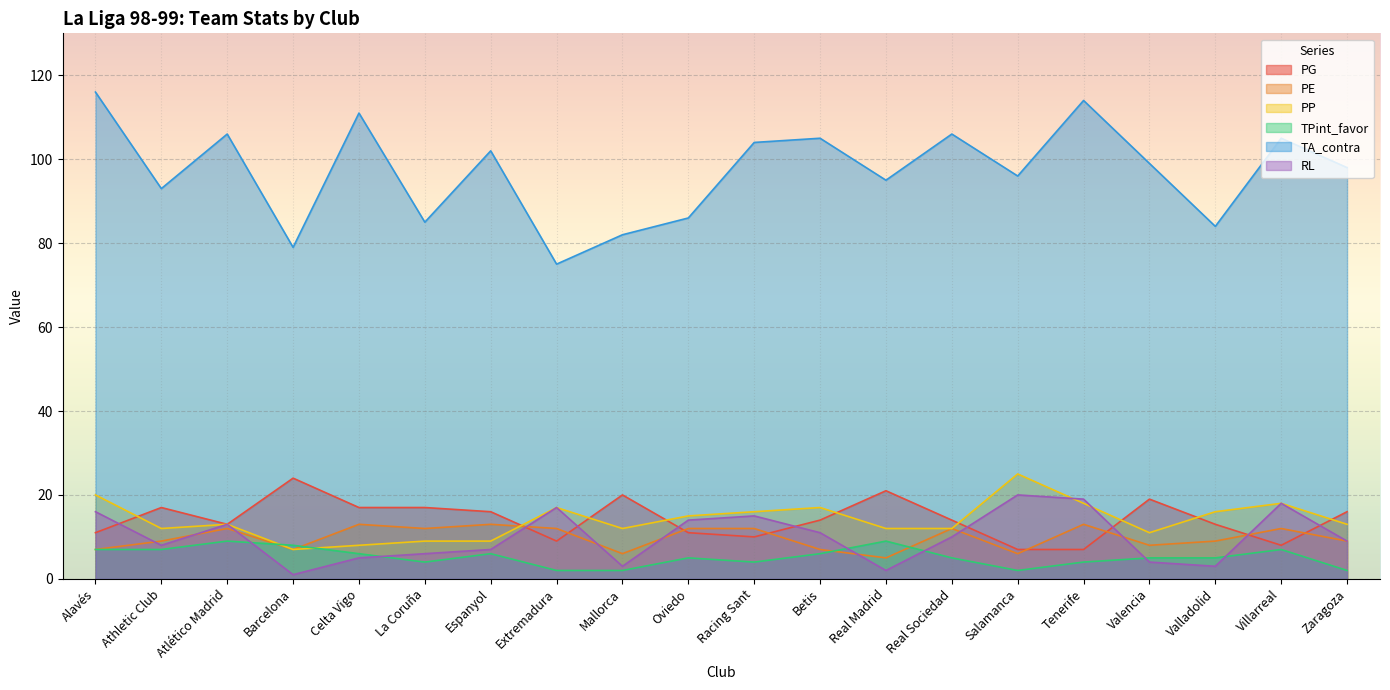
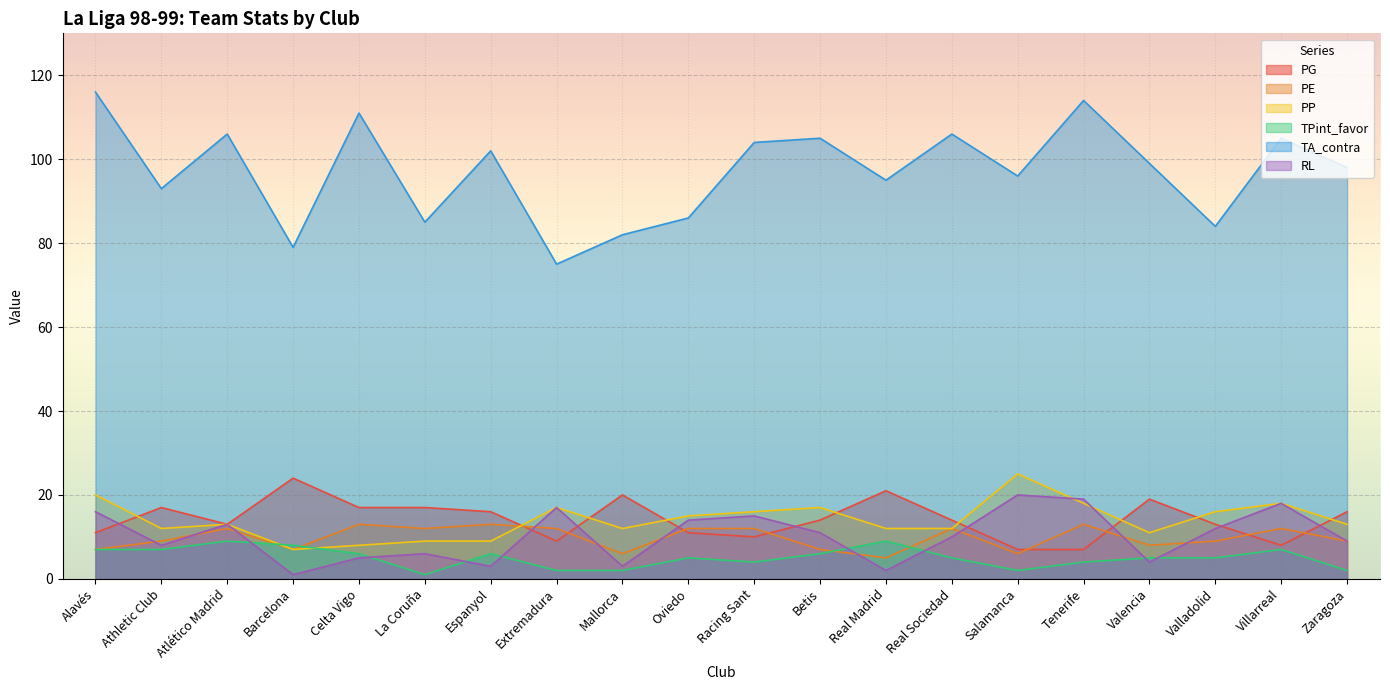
TPint_favor, La Coruña: 4 -> 1
RL, Espanyol: 7 -> 3
RL, Valladolid: 3 -> 12
